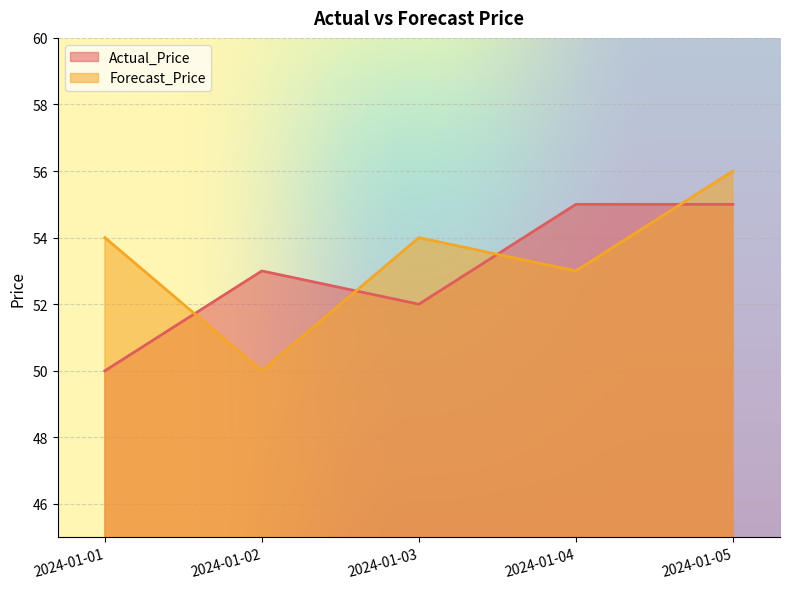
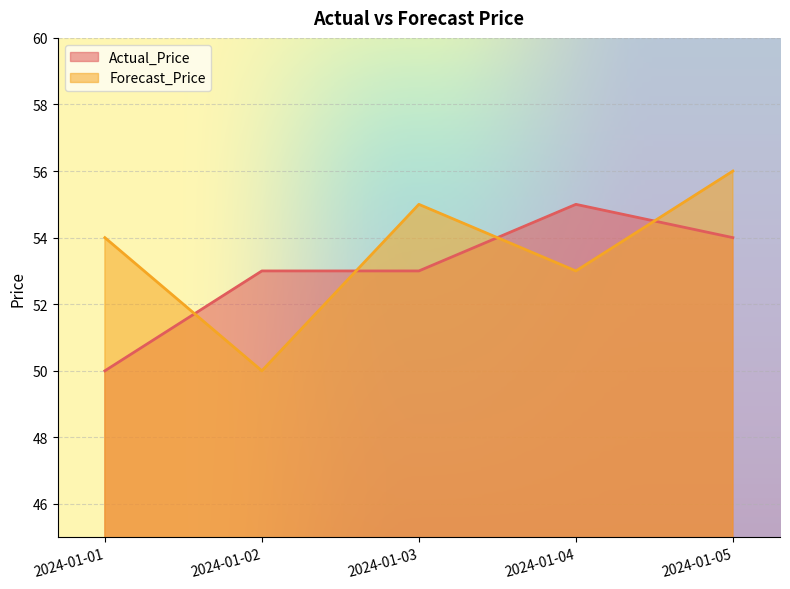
Actual_Price, 2024-01-03: 52 -> 53
Forecast_Price, 2024-01-03: 54 -> 55
Actual_Price, 2024-01-05: 55 -> 54
